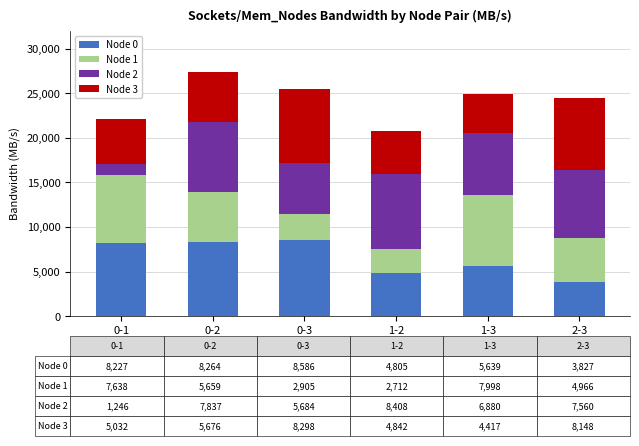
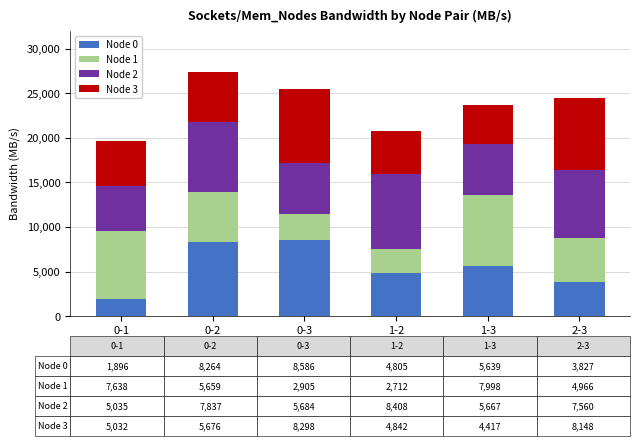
Node 0, 0-1: 8,227 -> 1,896
Node 2, 0-1: 1,246 -> 5,035
Node 2, 1-3: 6,880 -> 5,667
